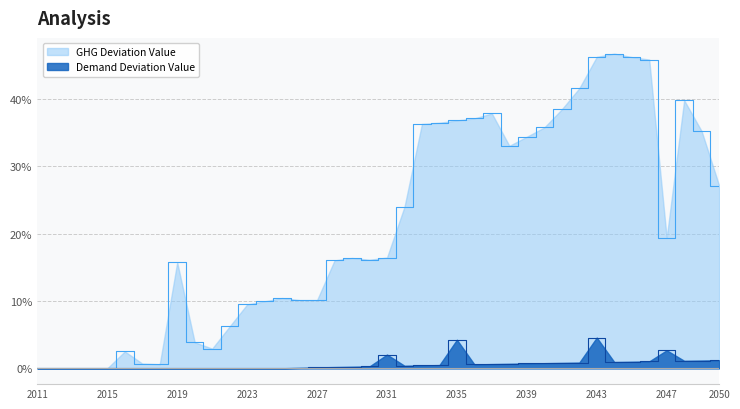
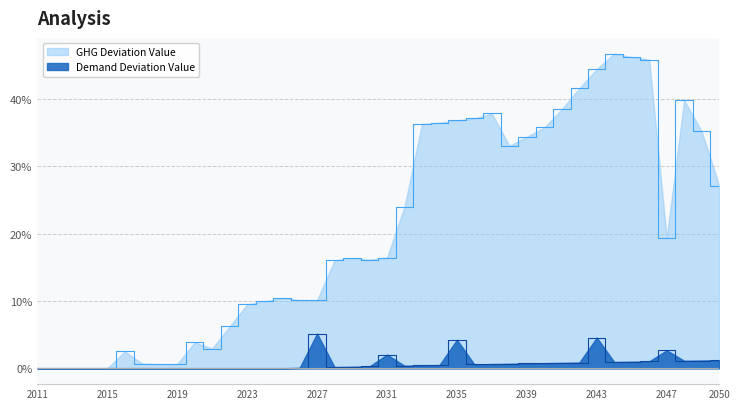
GHG Deviation Value, 2019: 16% -> 1%
Demand Deviation Value, 2027: 0% -> 5%
GHG Deviation Value, 2043: 46% -> 44%
